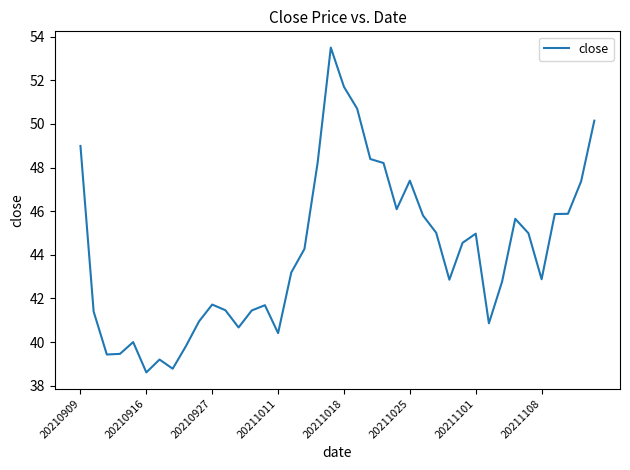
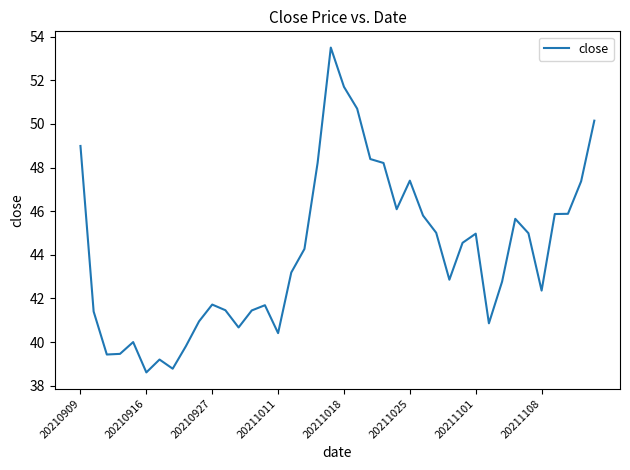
20211108: 42.9 -> 42.4
